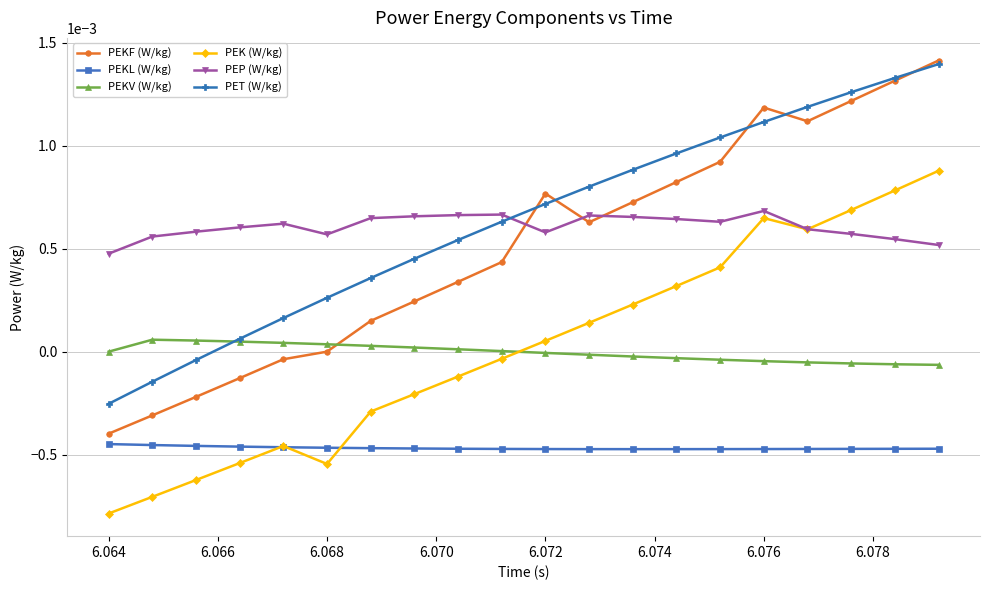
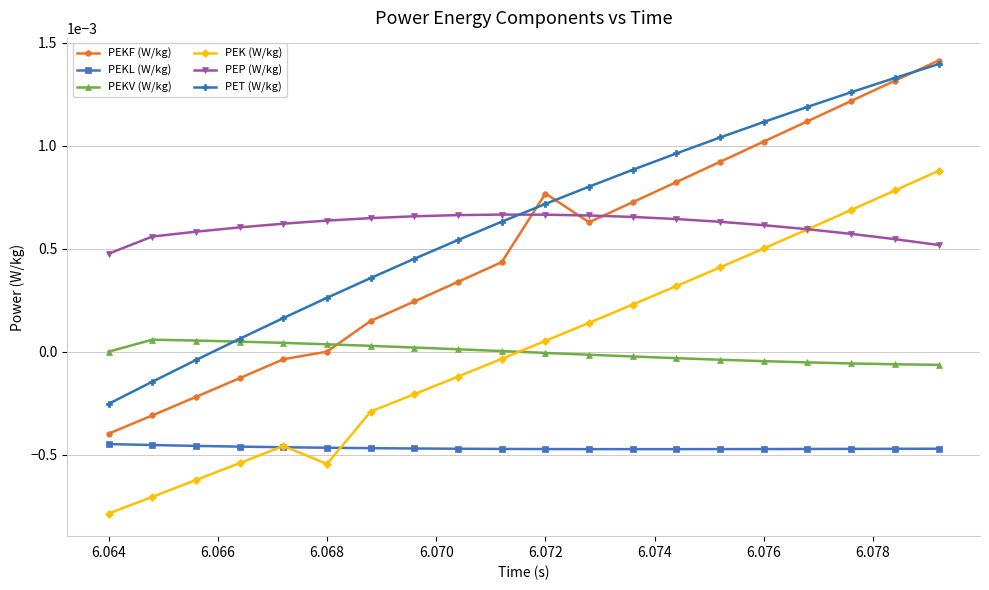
PEP (W/kg), 6.068: 0.00057 -> 0.00064
PEP (W/kg), 6.072: 0.00058 -> 0.00067
PEKF (W/kg), 6.076: 0.00119 -> 0.00102
PEK (W/kg), 6.076: 0.00065 -> 0.00050
PEP (W/kg), 6.076: 0.00068 -> 0.00061
